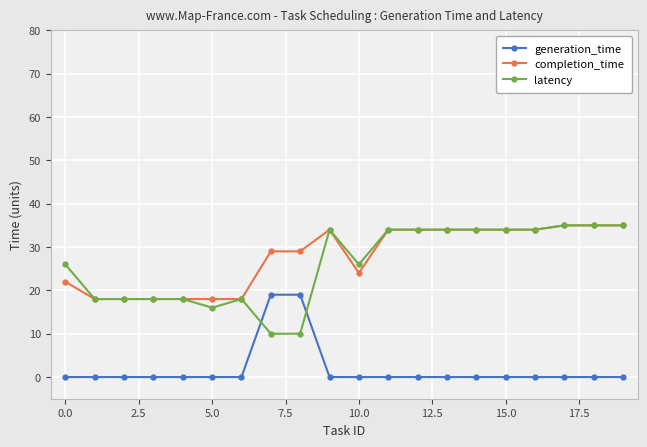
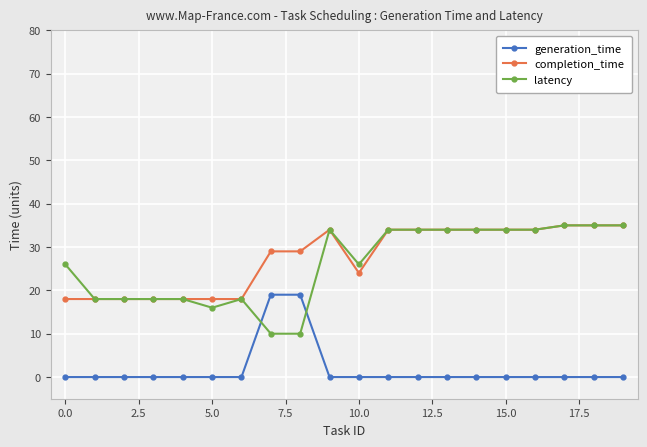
completion_time, 0.0: 22 -> 18
